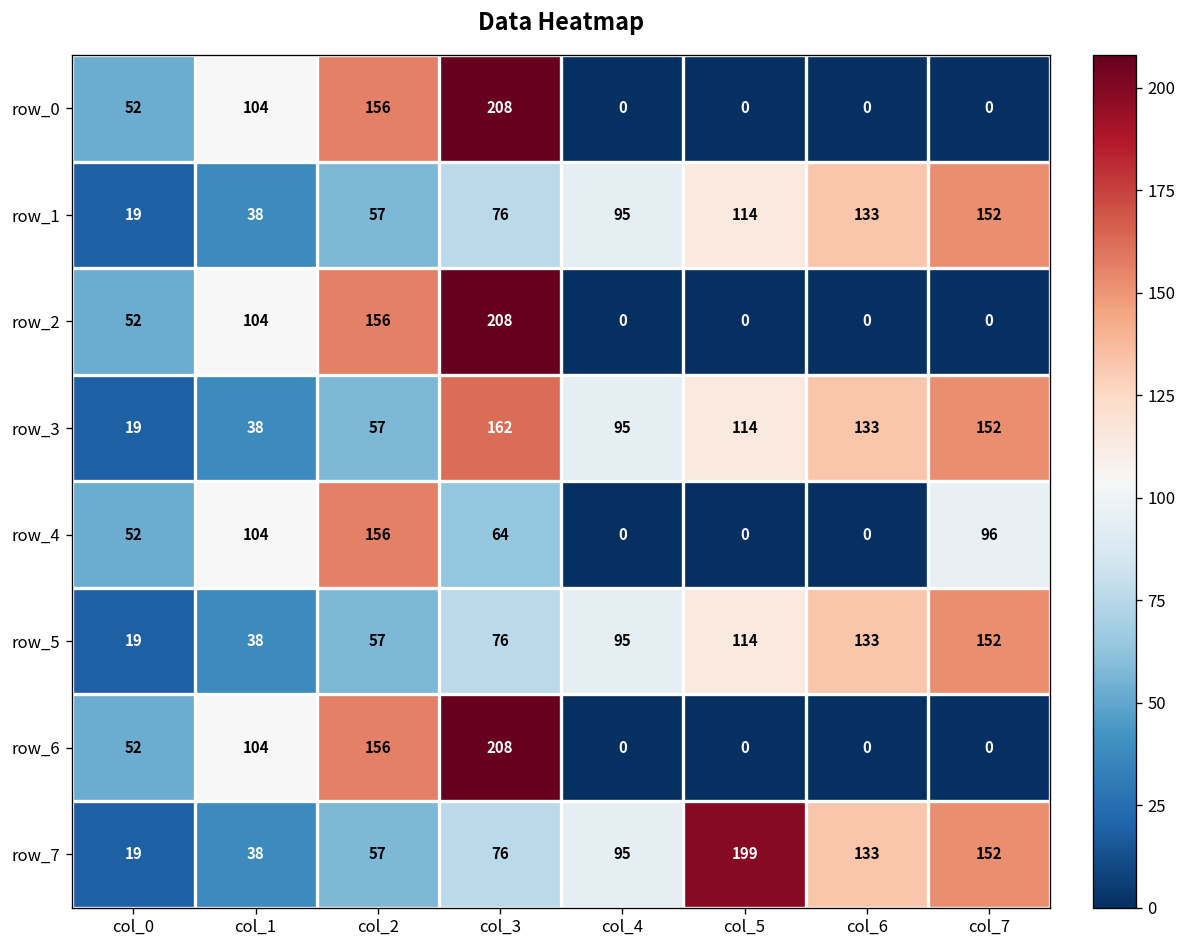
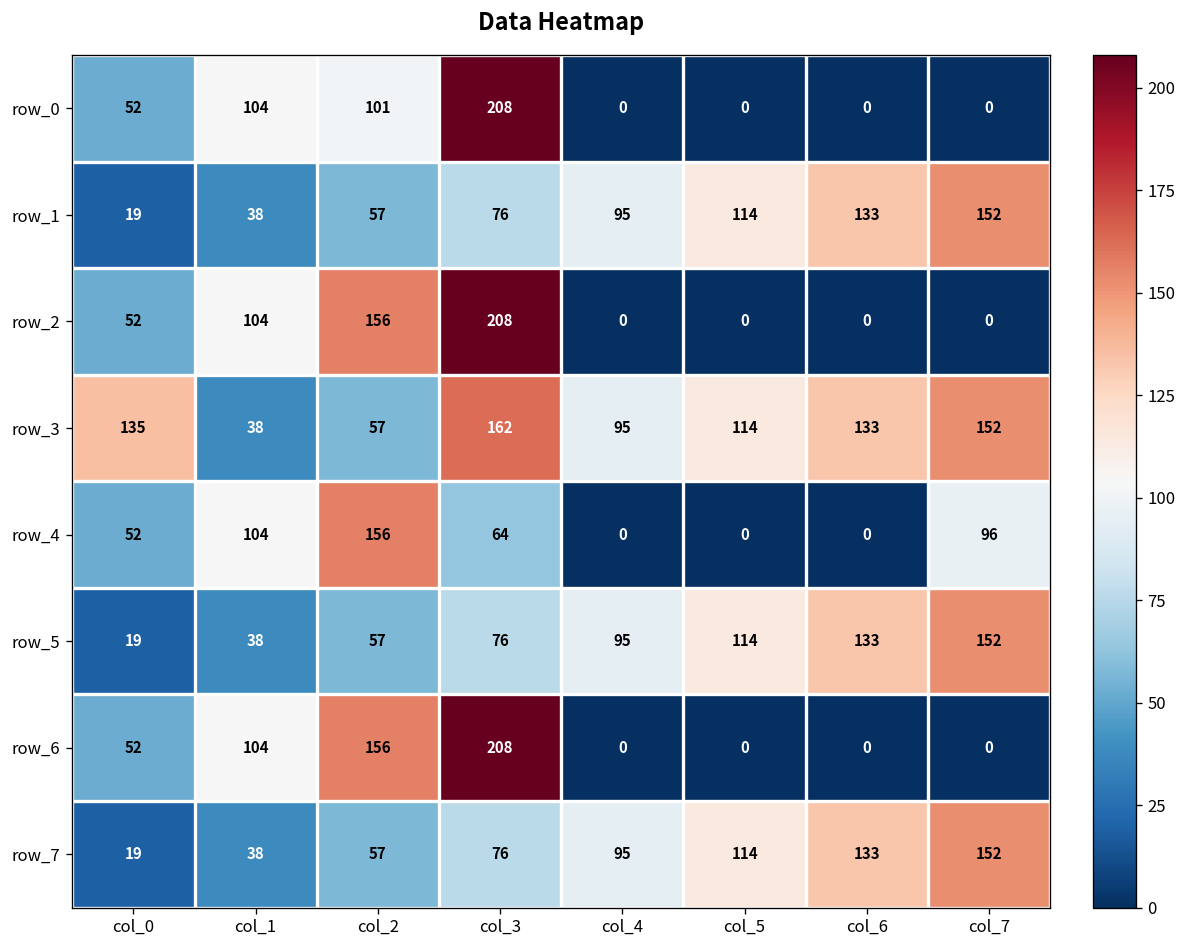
row_0, col_2: 156 -> 101
row_3, col_0: 19 -> 135
row_7, col_5: 199 -> 114
